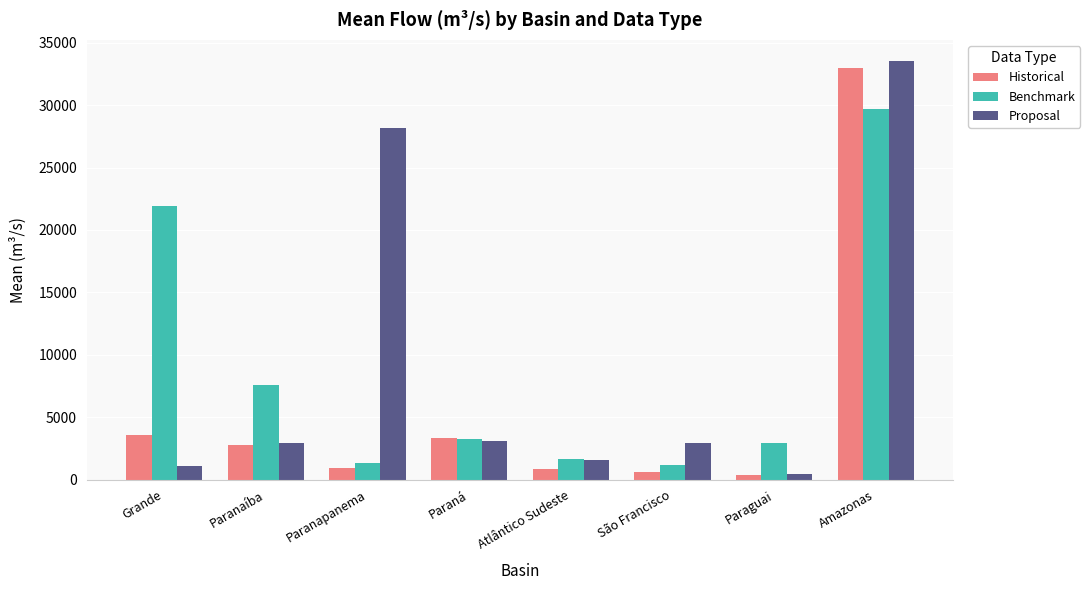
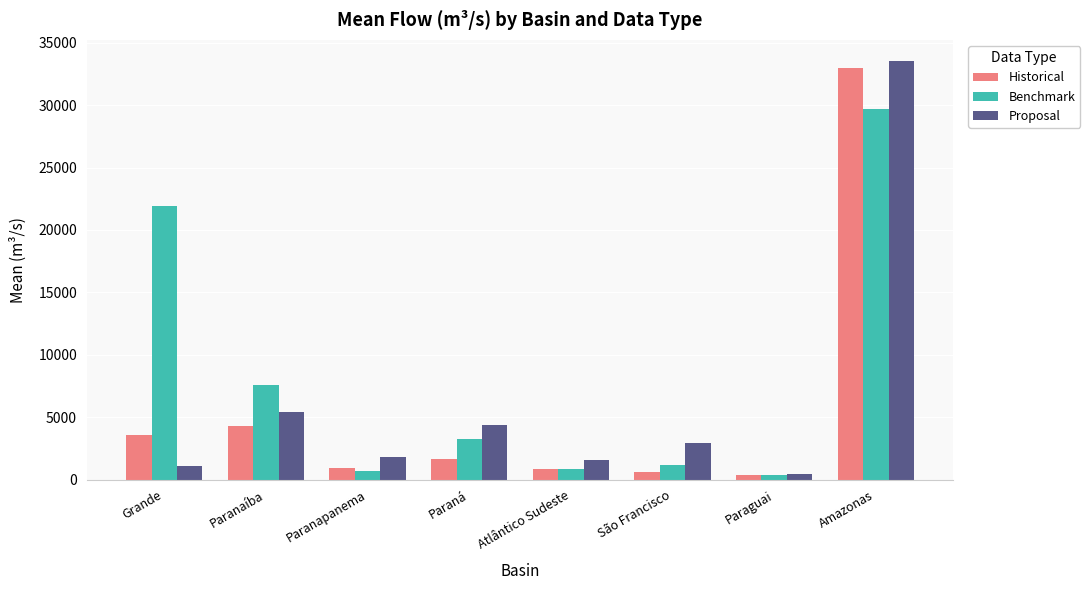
Historical, Paranaíba: 2800 -> 4300
Proposal, Paranaíba: 3000 -> 5400
Benchmark, Paranapanema: 1300 -> 700
Proposal, Paranapanema: 28200 -> 1800
Historical, Paraná: 3300 -> 1700
Proposal, Paraná: 3100 -> 4400
Benchmark, Atlântico Sudeste: 1600 -> 900
Benchmark, Paraguai: 3000 -> 300
